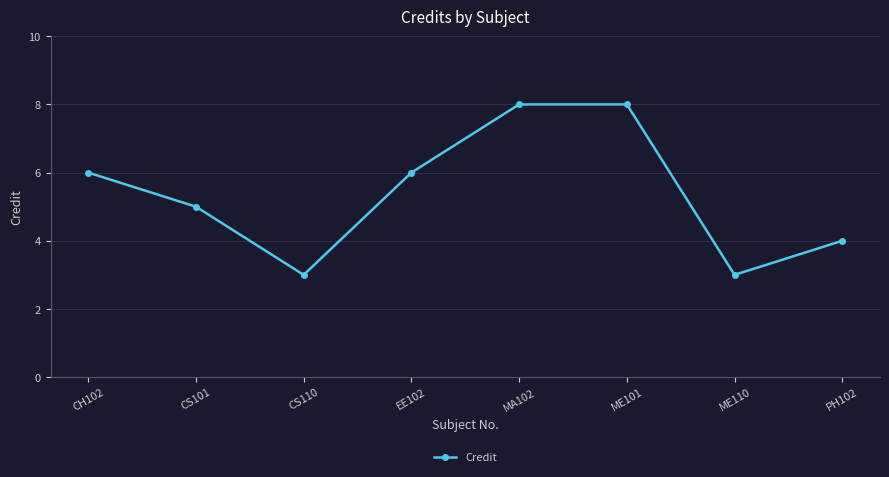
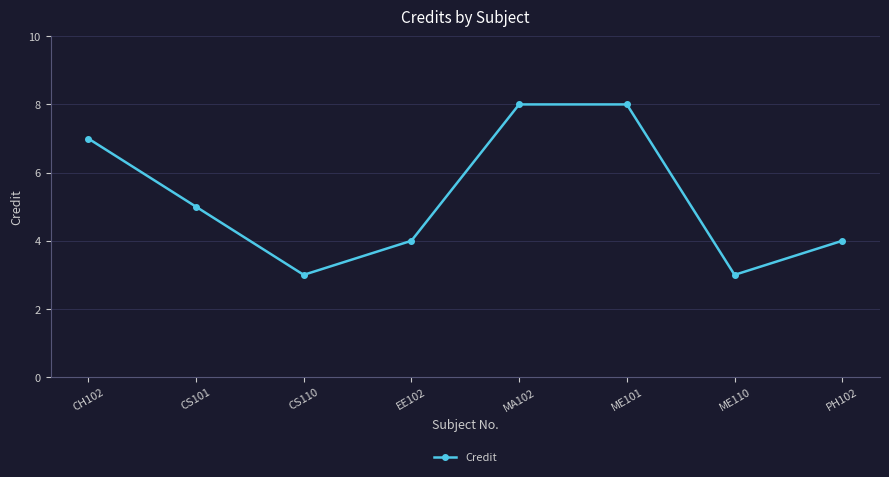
CH102: 6 -> 7
EE102: 6 -> 4
